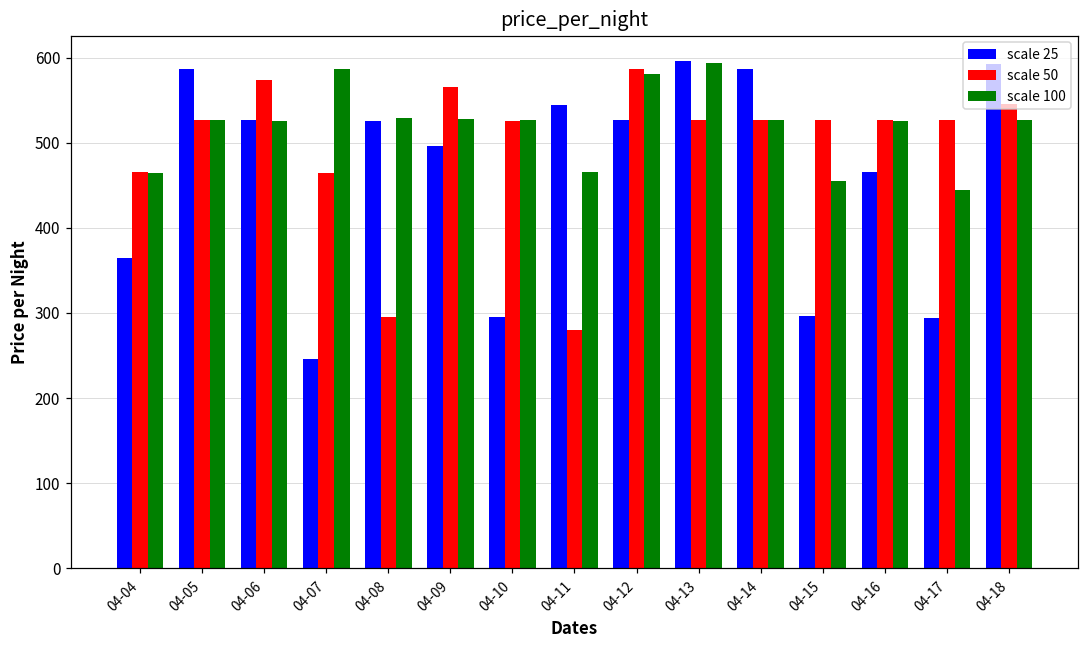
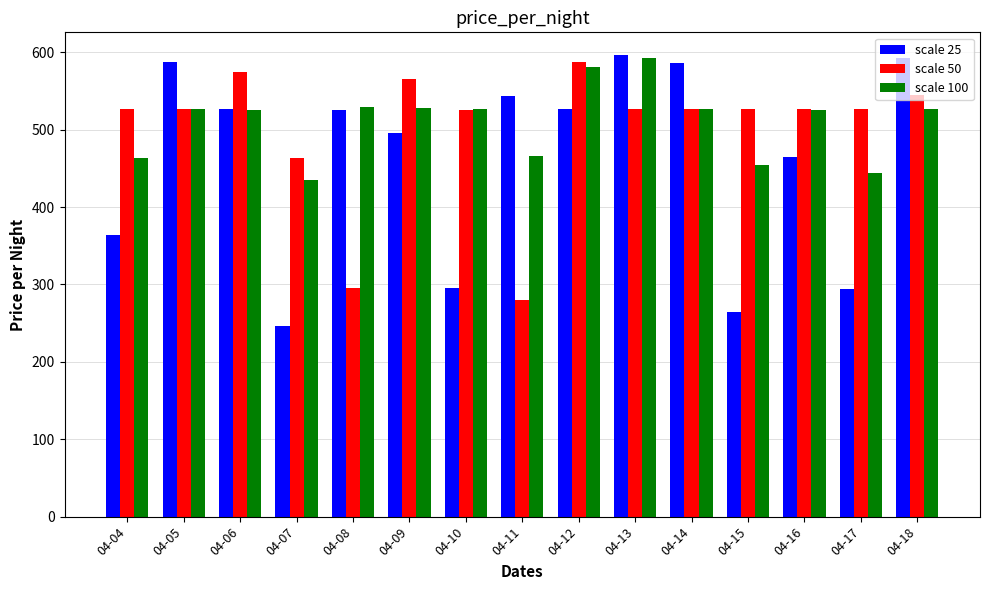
scale 50, 04-04: 470 -> 530
scale 100, 04-07: 590 -> 440
scale 25, 04-15: 300 -> 270
